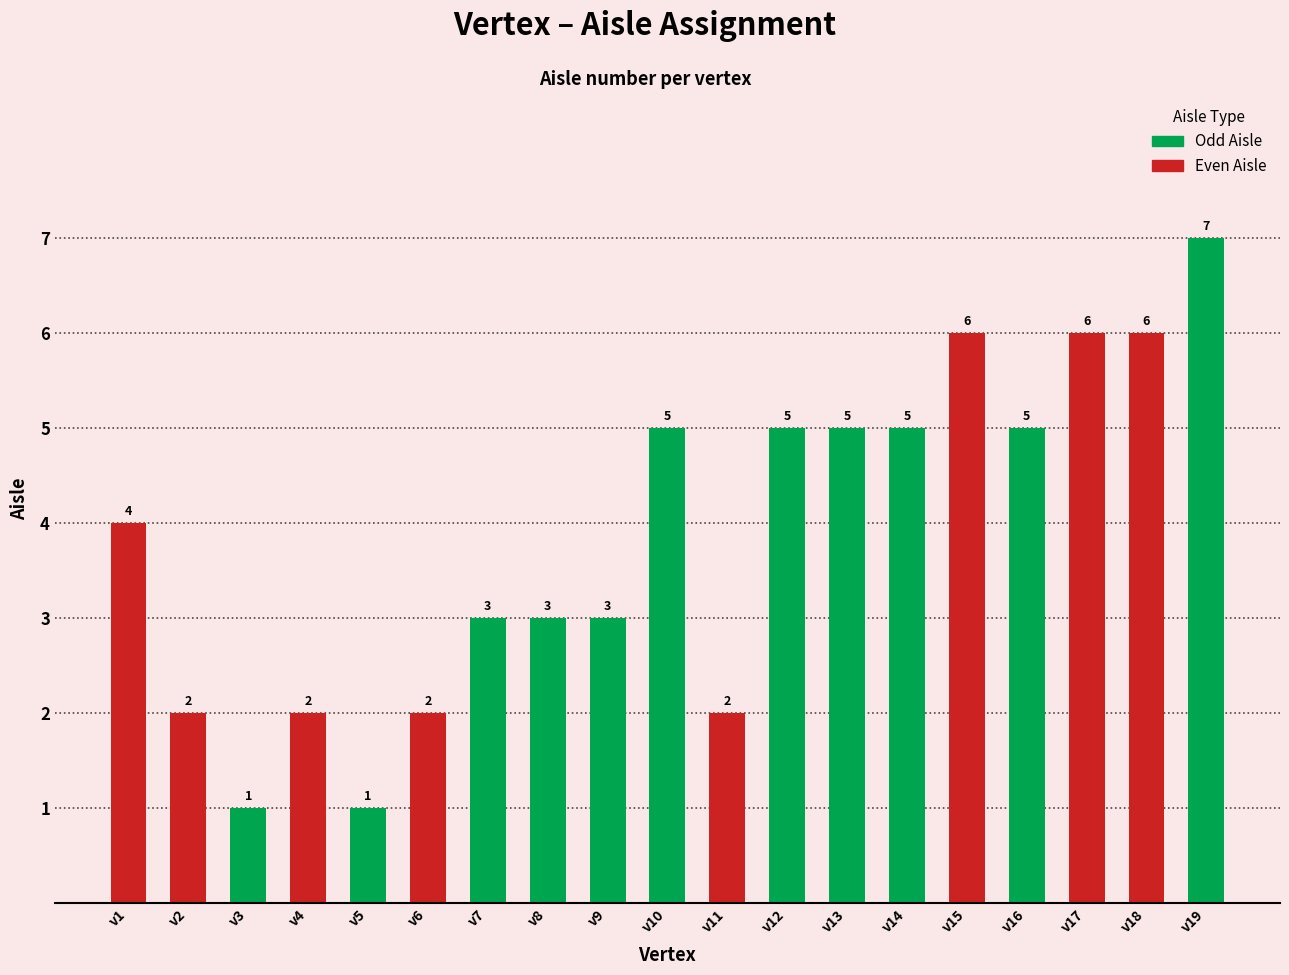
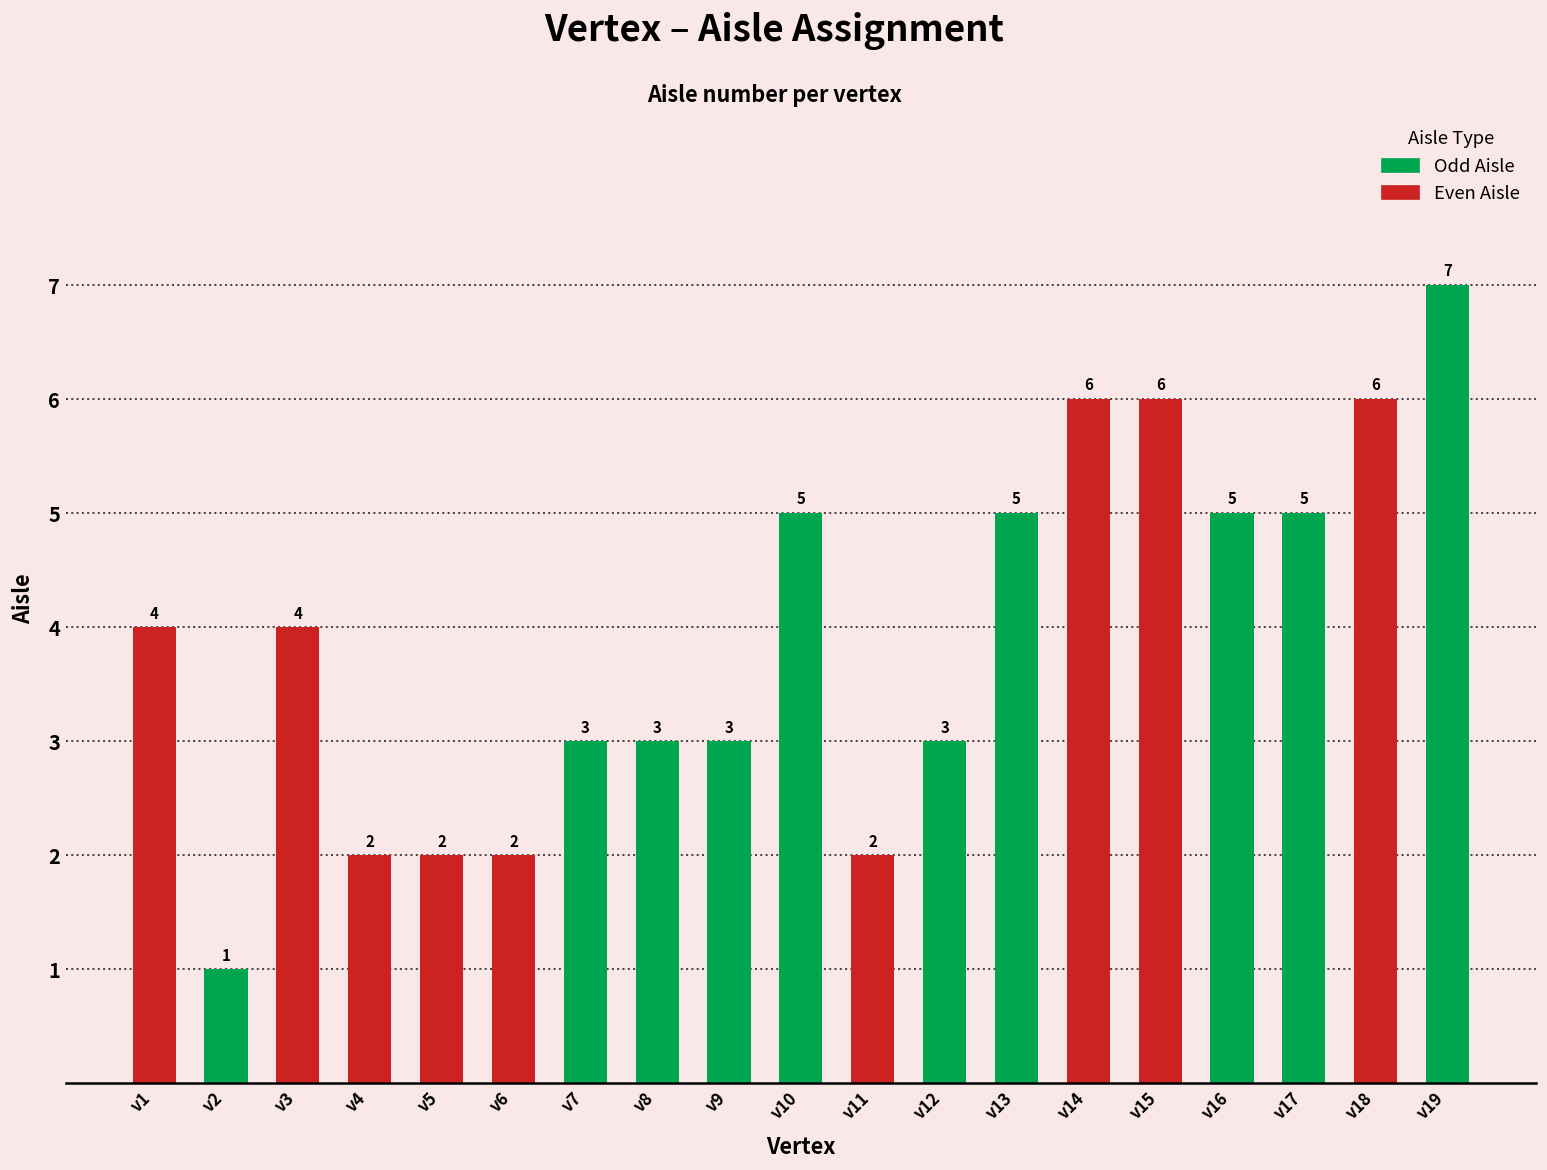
v2: 2 -> 1
v3: 1 -> 4
v5: 1 -> 2
v12: 5 -> 3
v14: 5 -> 6
v17: 6 -> 5
